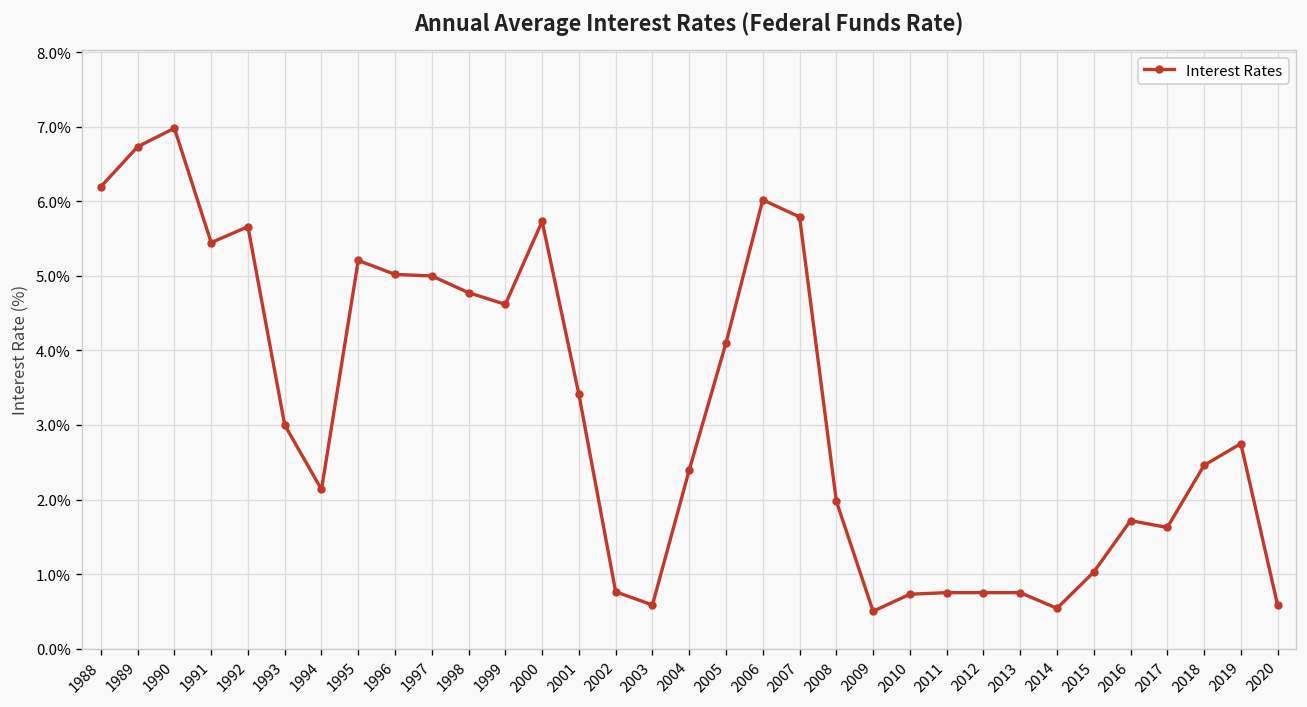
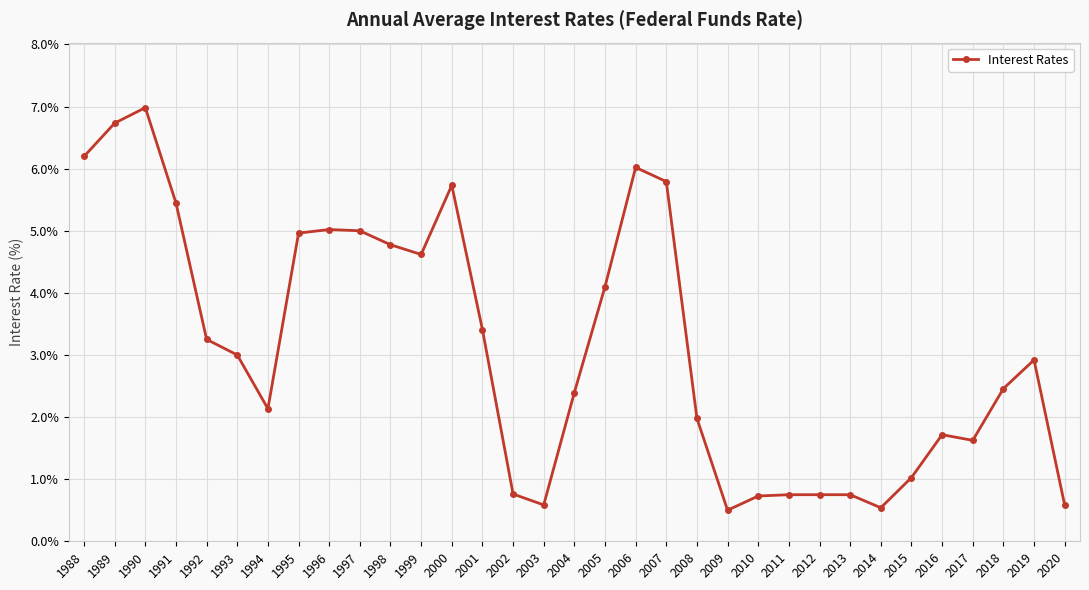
1992: 5.7% -> 3.3%
1995: 5.2% -> 5.0%
2019: 2.8% -> 2.9%
